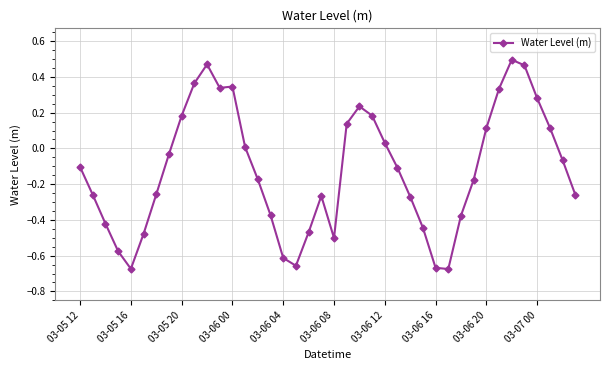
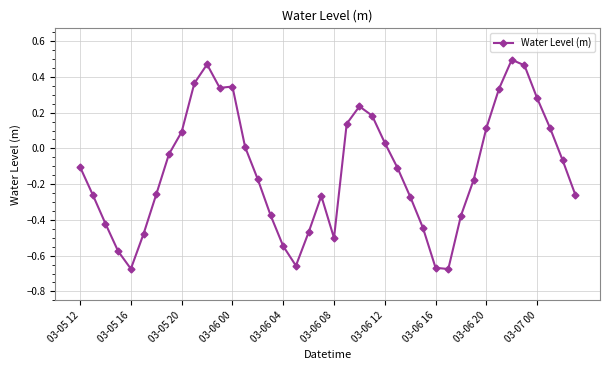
03-05 20: 0.18 -> 0.09
03-06 04: -0.61 -> -0.55
